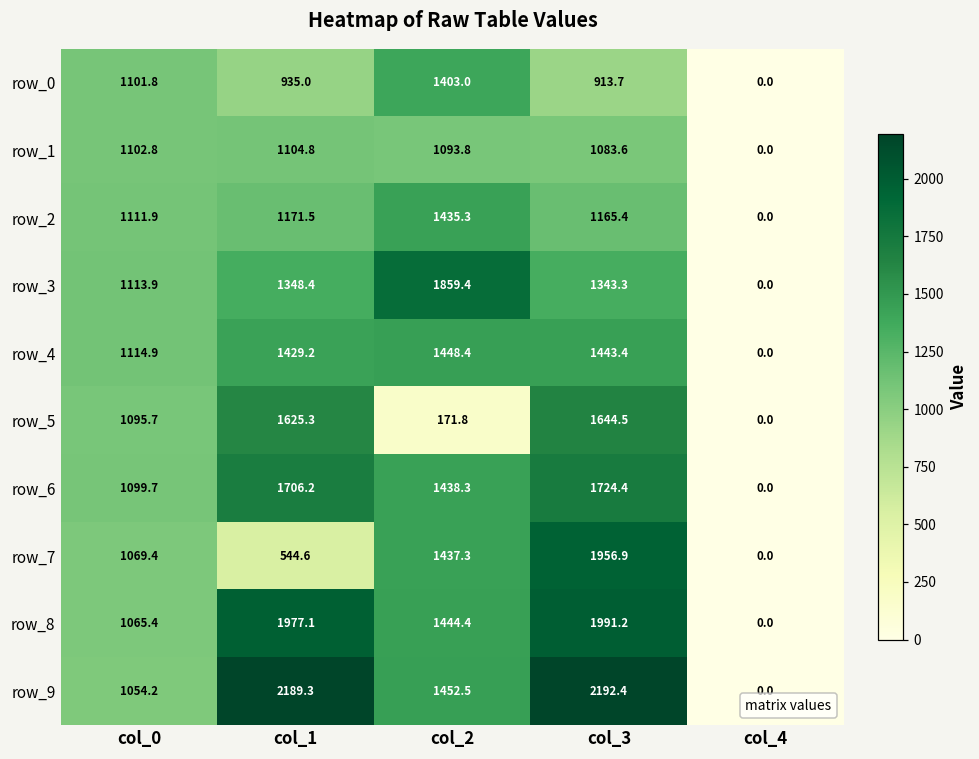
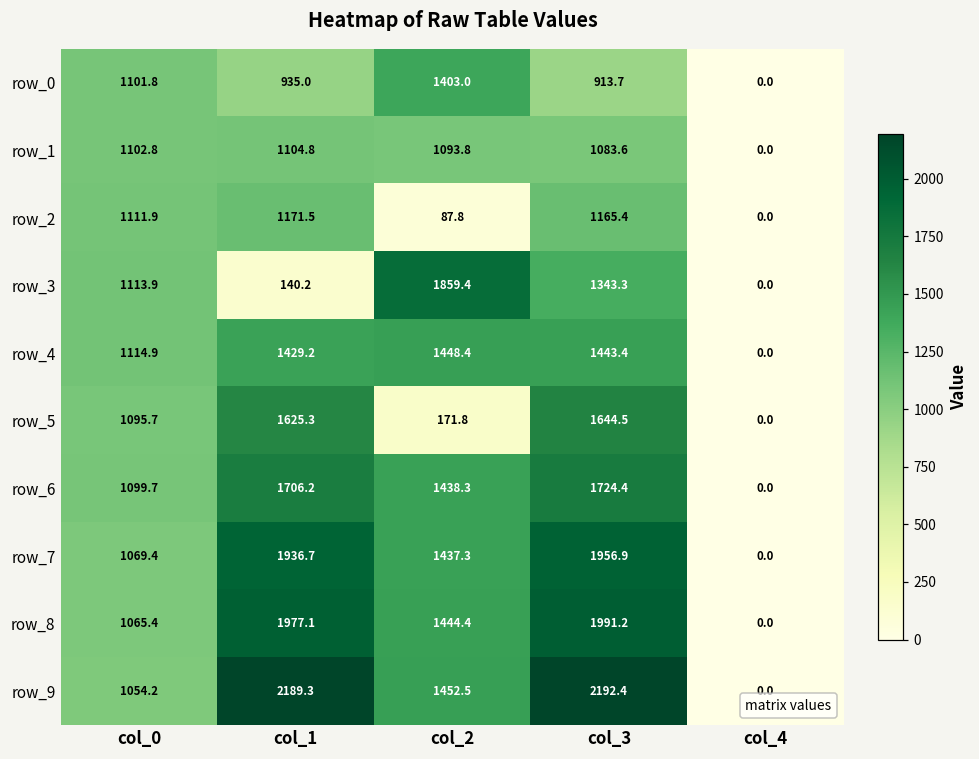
row_2, col_2: 1435.3 -> 87.8
row_3, col_1: 1348.4 -> 140.2
row_7, col_1: 544.6 -> 1936.7
